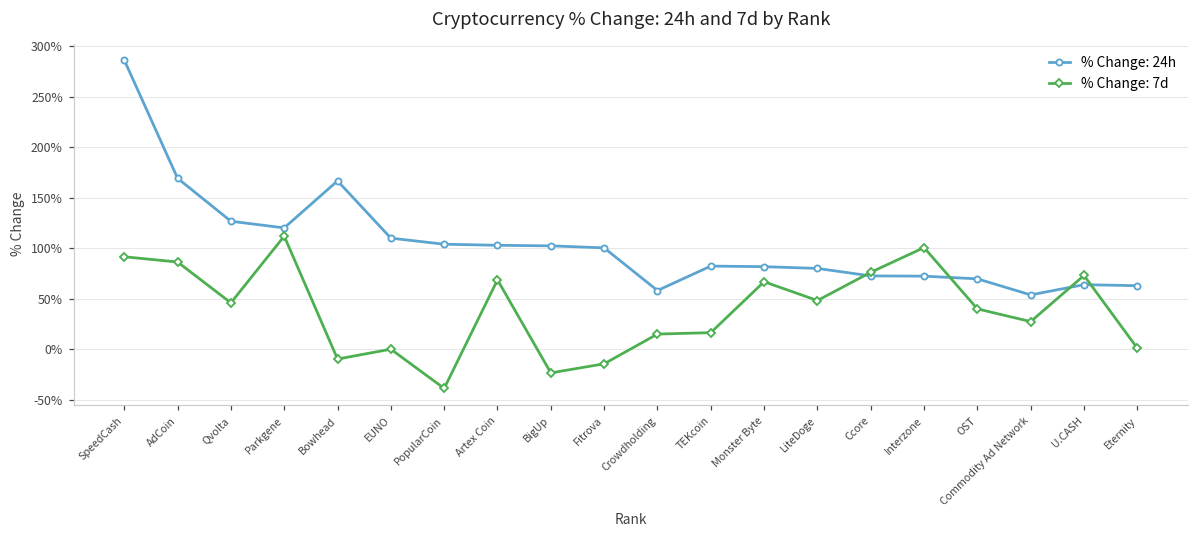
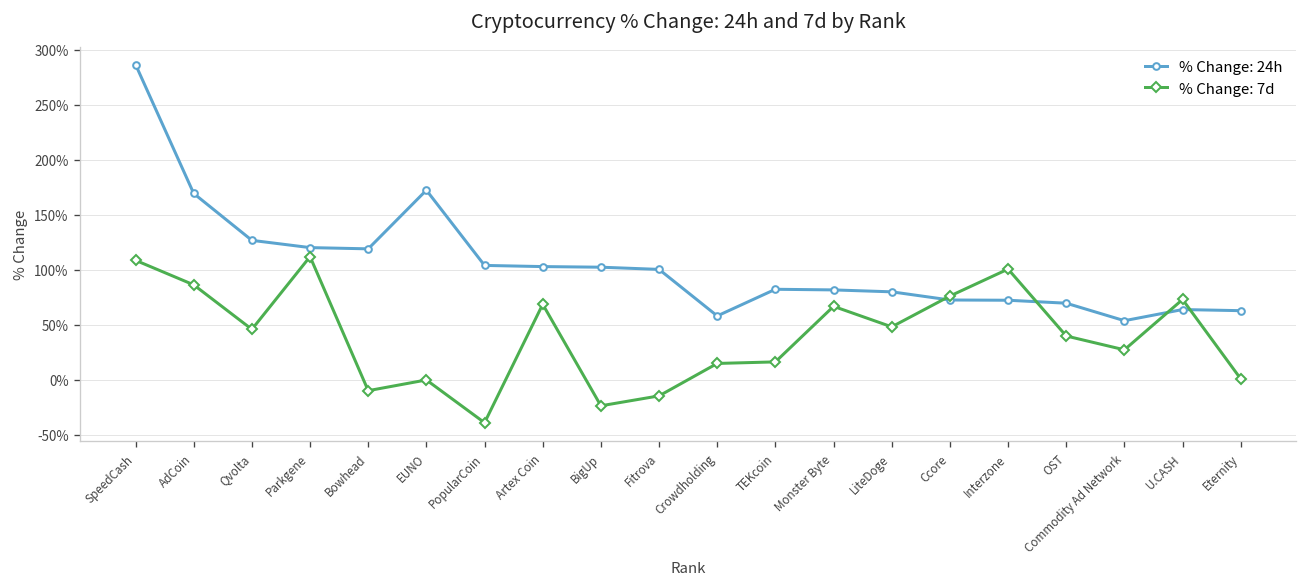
% Change: 7d, SpeedCash: 90% -> 110%
% Change: 24h, Bowhead: 170% -> 120%
% Change: 24h, EUNO: 110% -> 170%
